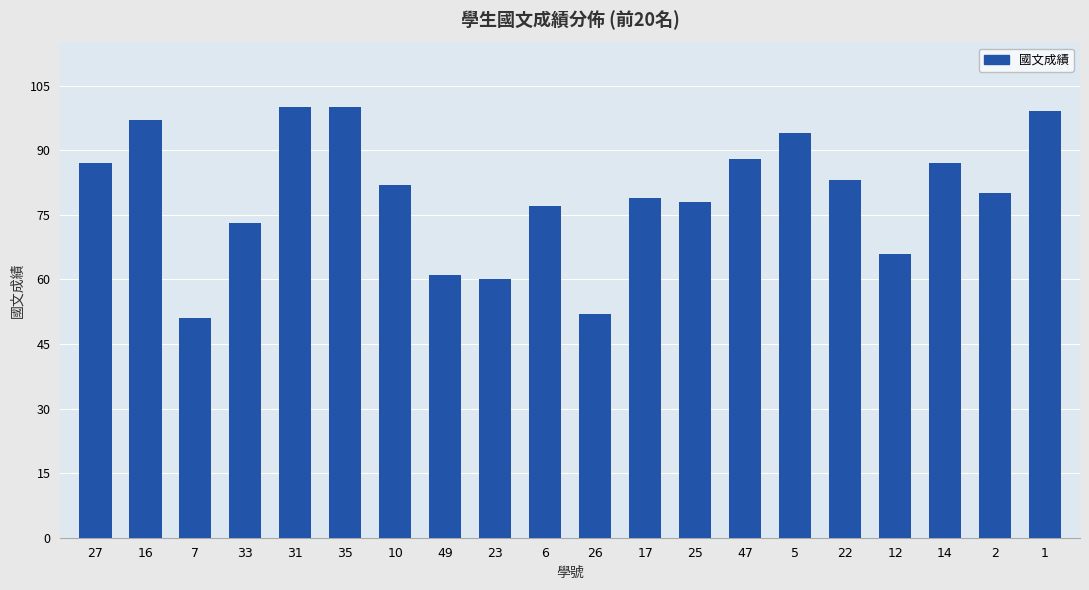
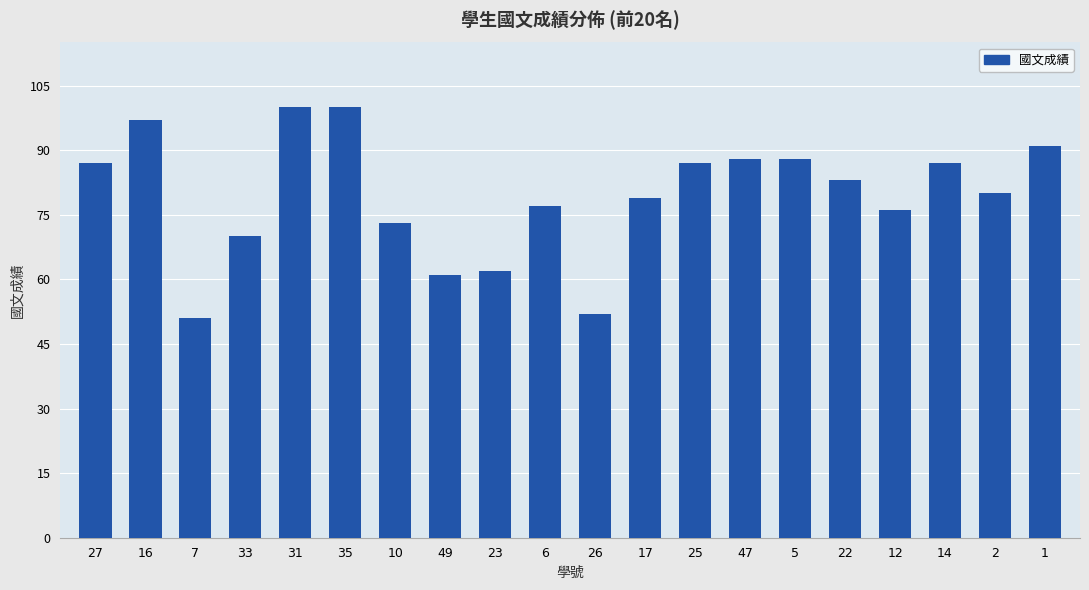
33: 73 -> 70
10: 82 -> 73
23: 60 -> 62
25: 78 -> 87
5: 94 -> 88
12: 66 -> 76
1: 99 -> 91
